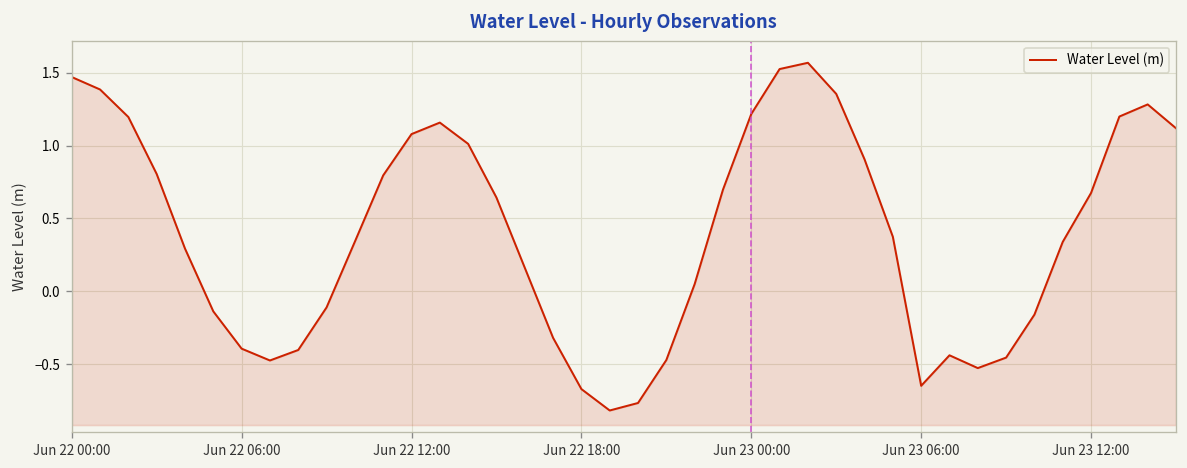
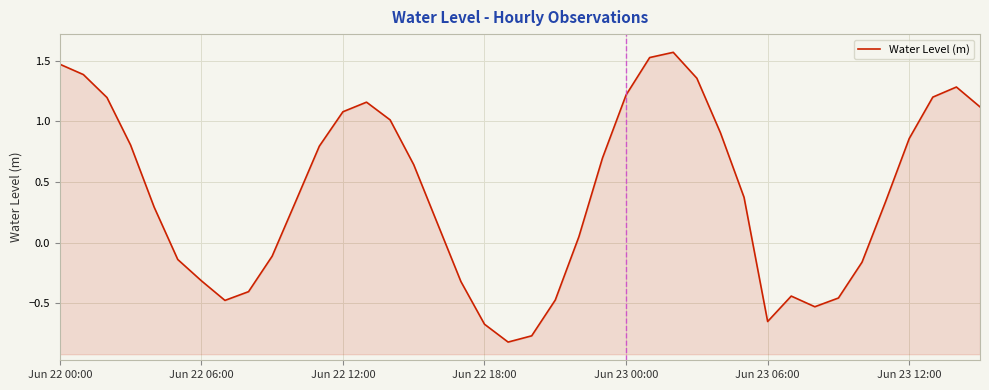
Jun 22 06:00: -0.39 -> -0.31
Jun 23 12:00: 0.67 -> 0.86
